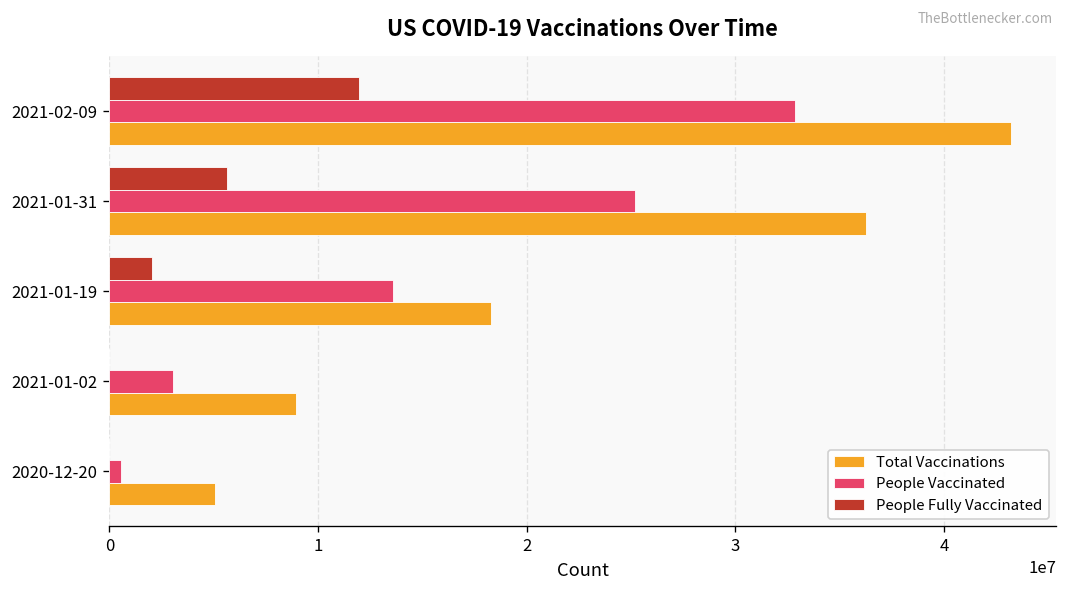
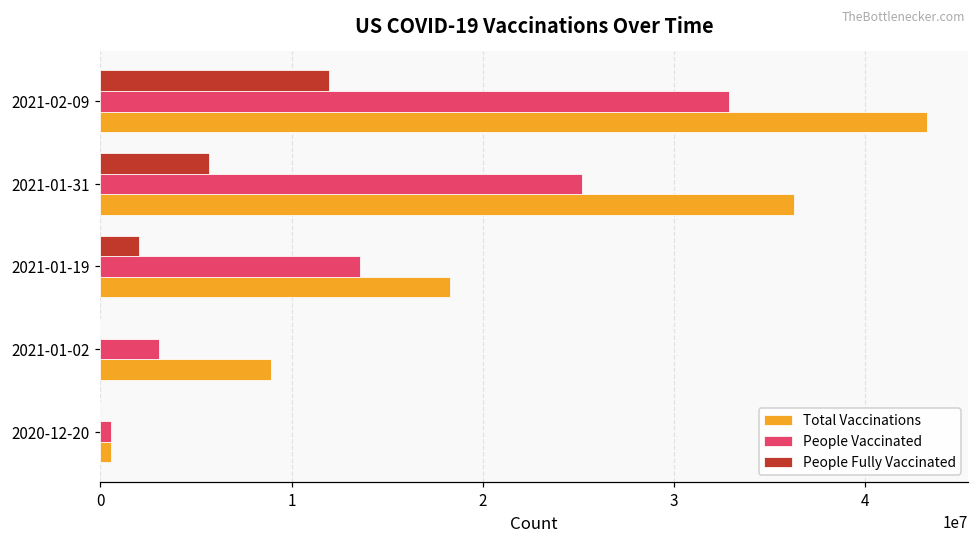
Total Vaccinations, 2020-12-20: 5100000 -> 600000
